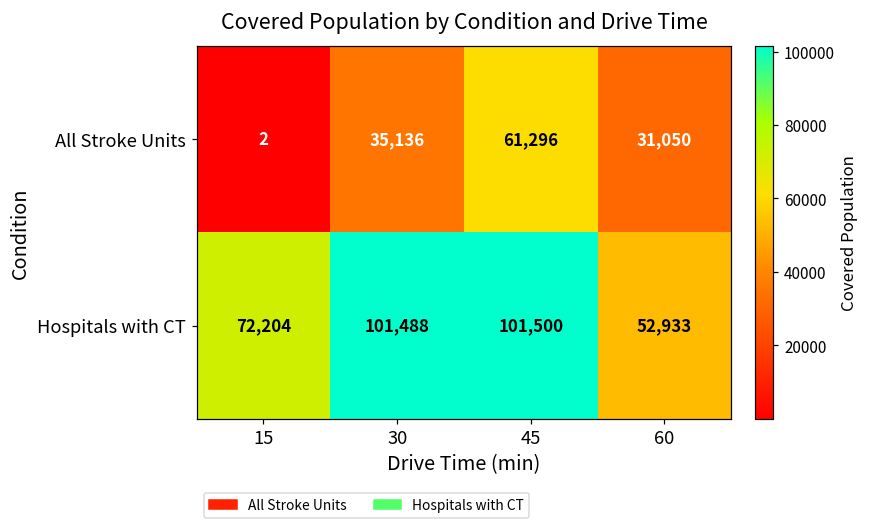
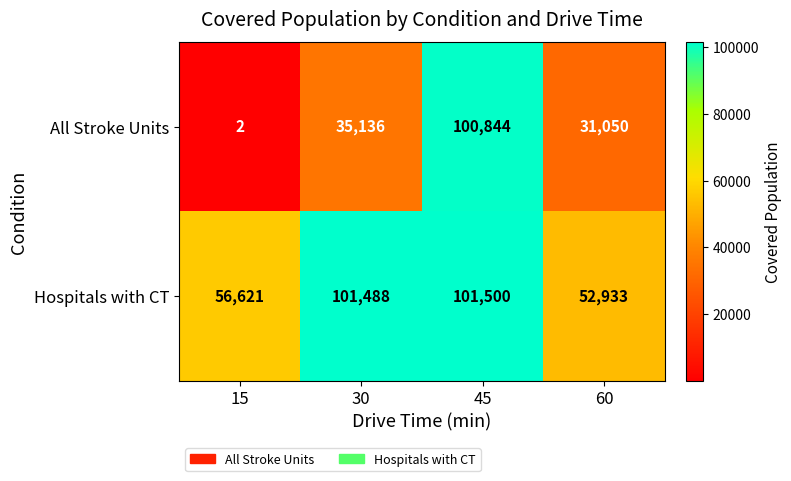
All Stroke Units, 45: 61,296 -> 100,844
Hospitals with CT, 15: 72,204 -> 56,621
